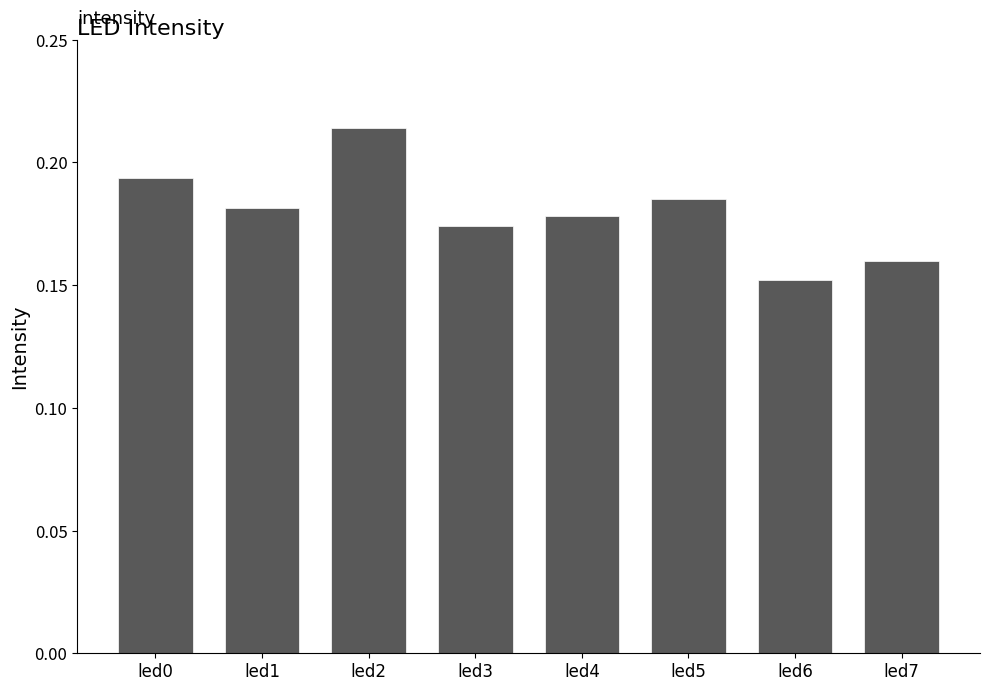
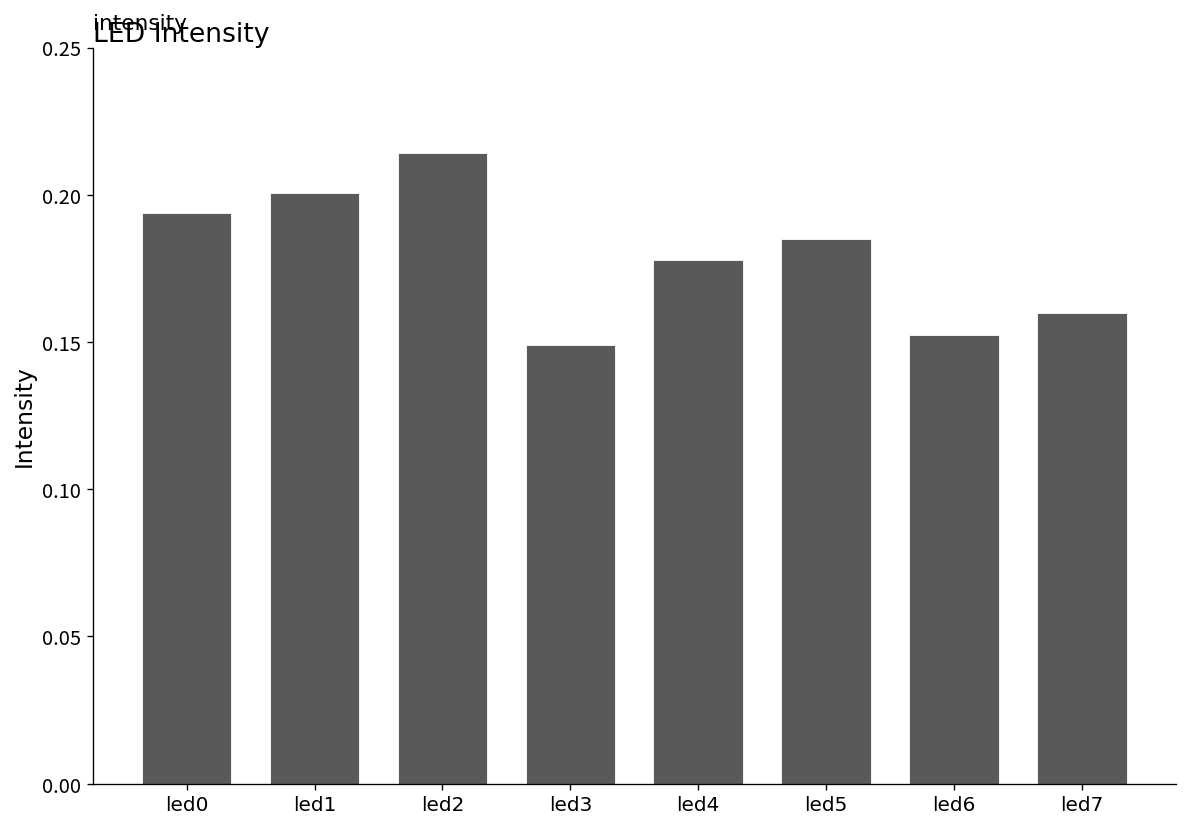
led1: 0.181 -> 0.201
led3: 0.174 -> 0.149
